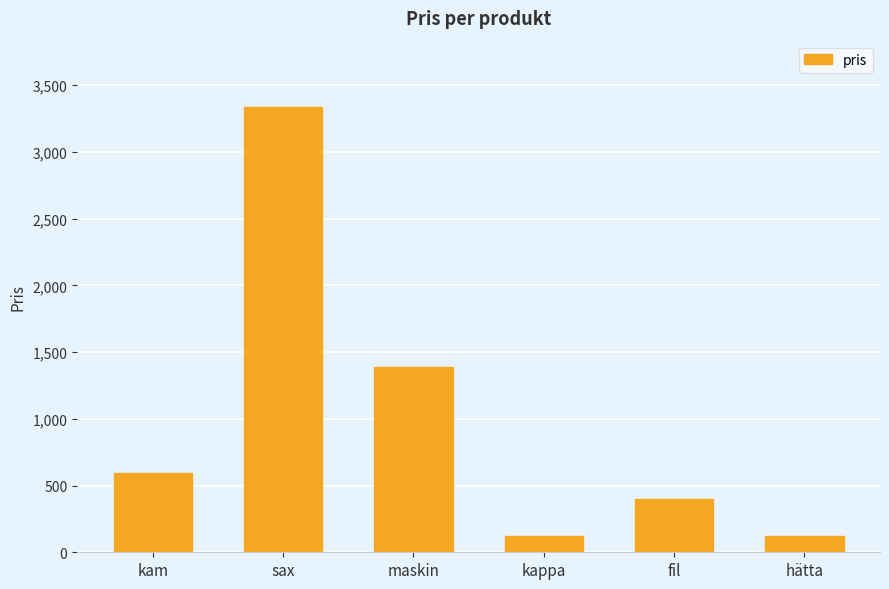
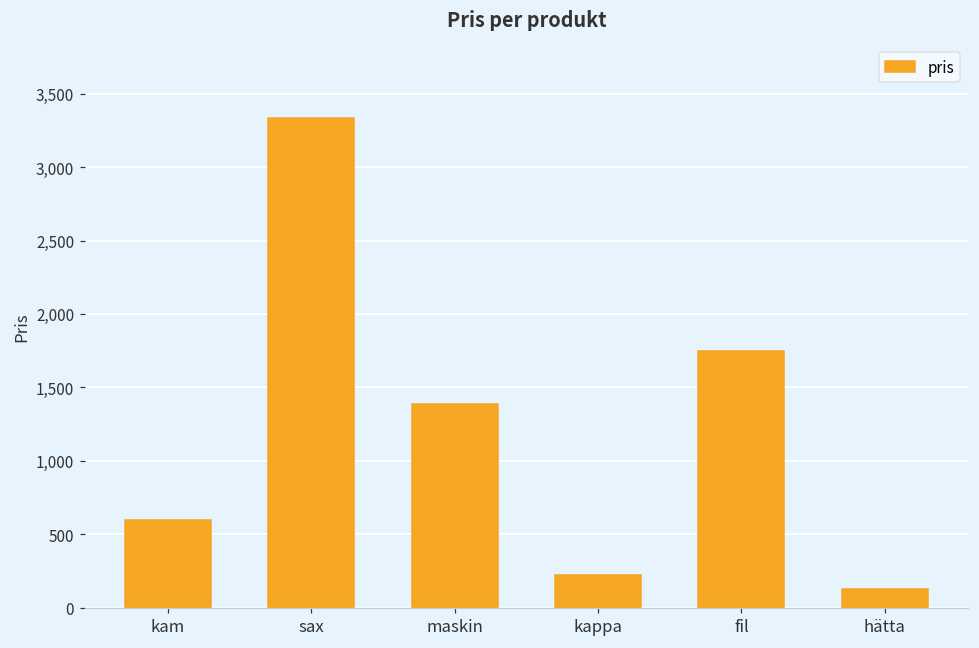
kappa: 130 -> 220
fil: 400 -> 1,750
